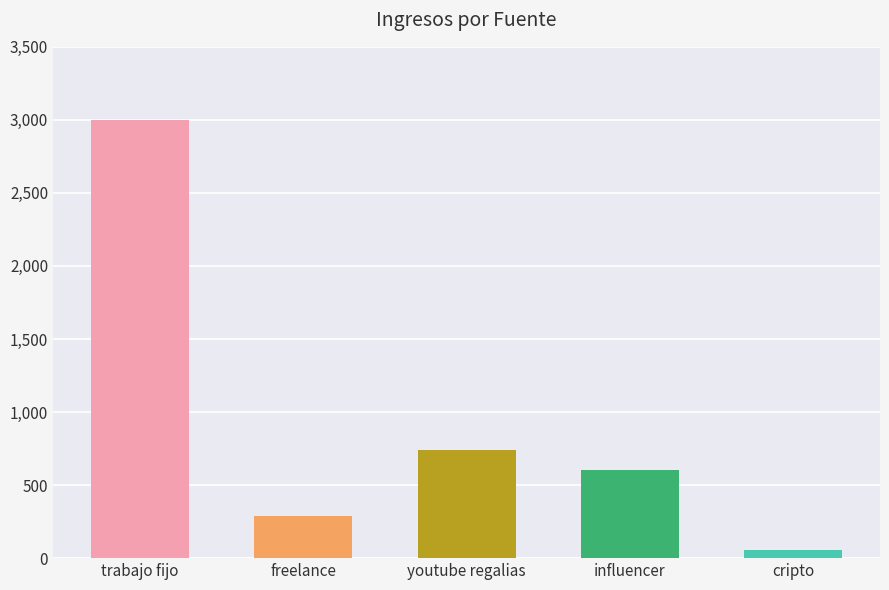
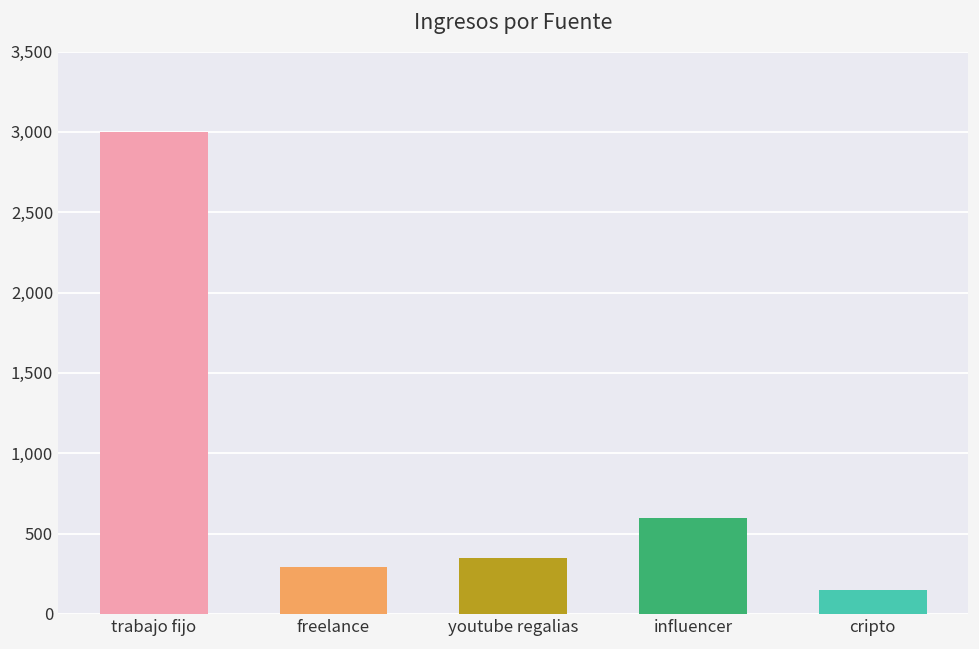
youtube regalias: 740 -> 350
cripto: 60 -> 150
